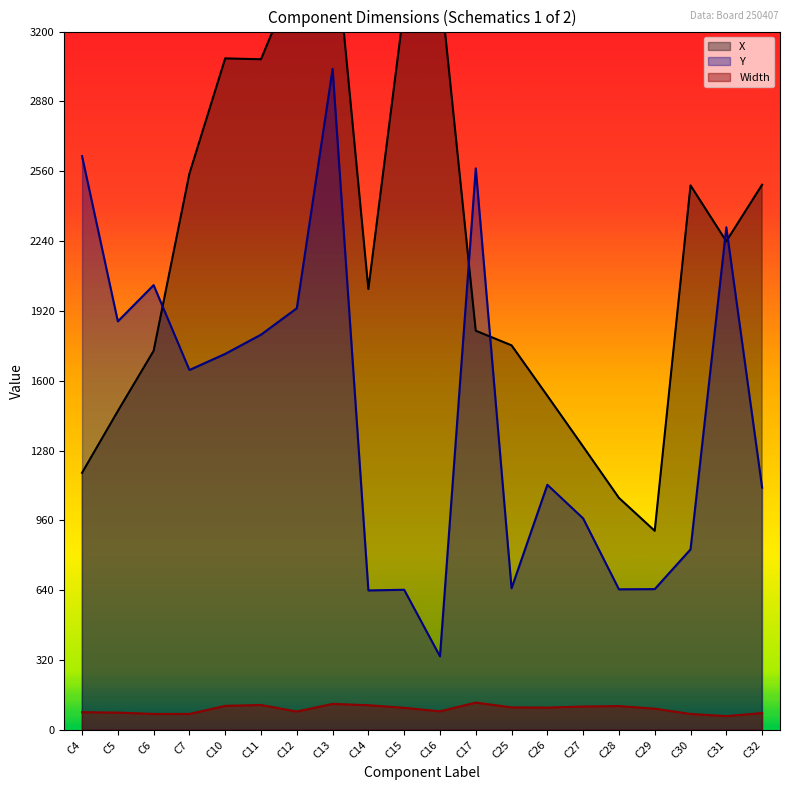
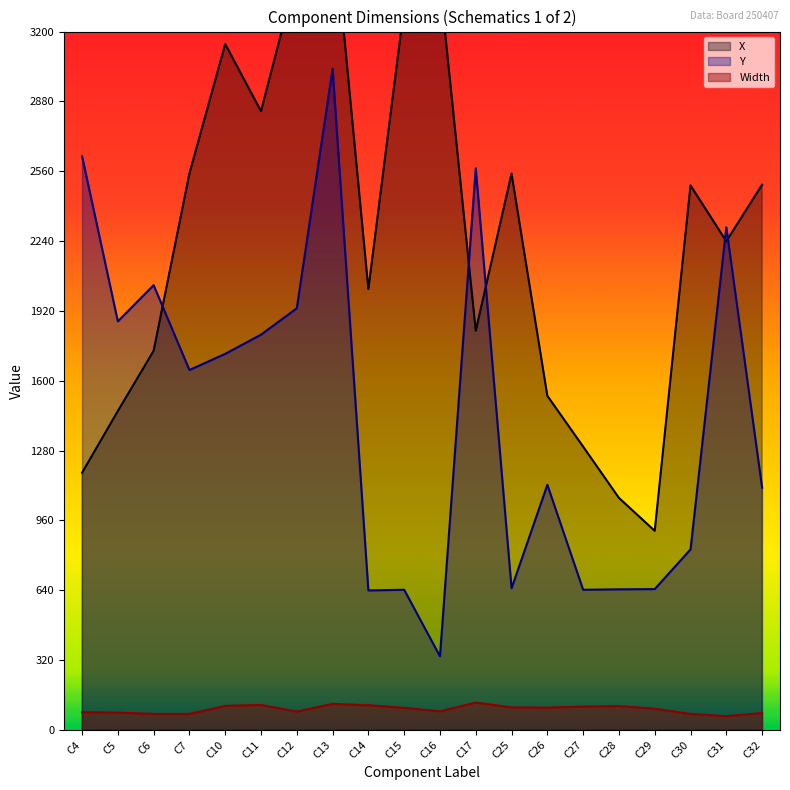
X, C10: 3080 -> 3140
X, C11: 3070 -> 2840
X, C25: 1760 -> 2550
Y, C27: 970 -> 640
